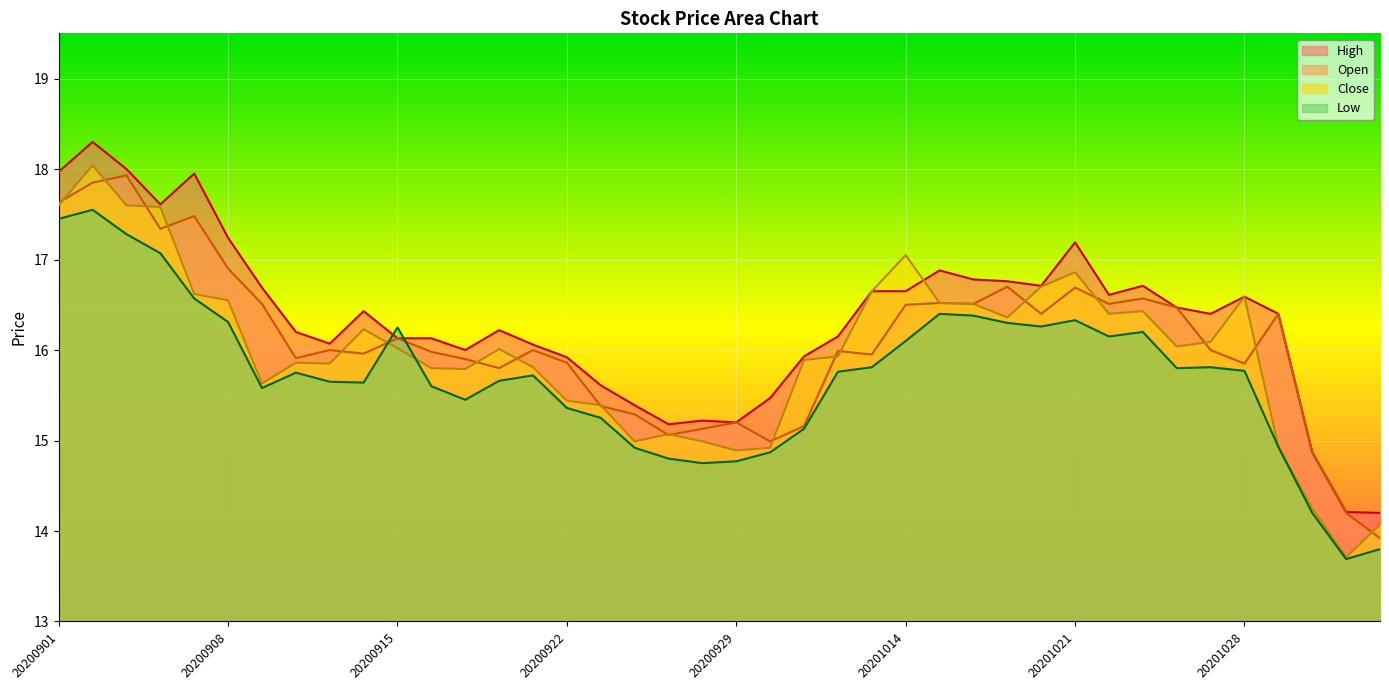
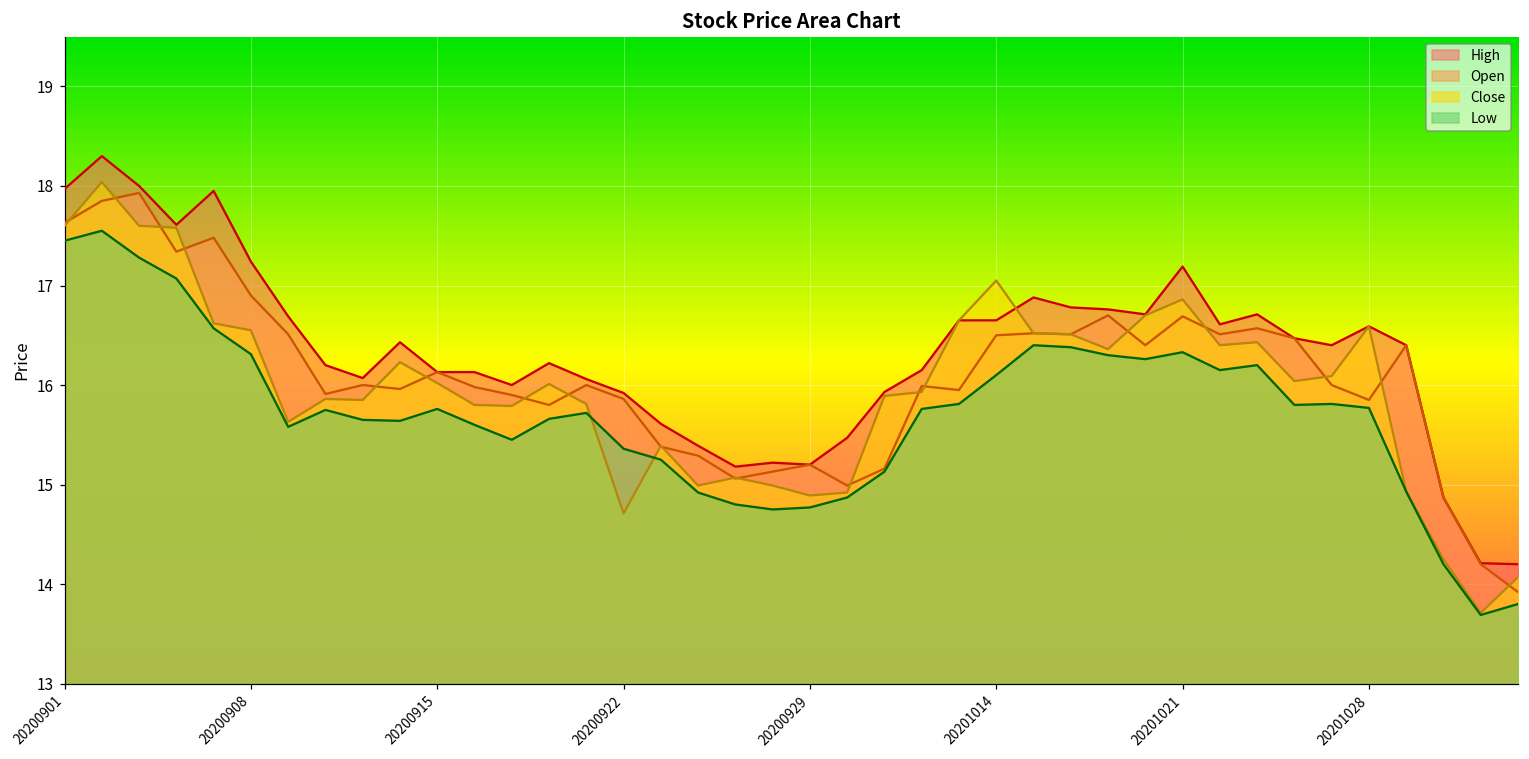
Low, 20200915: 16.3 -> 15.8
Close, 20200922: 15.4 -> 14.7
